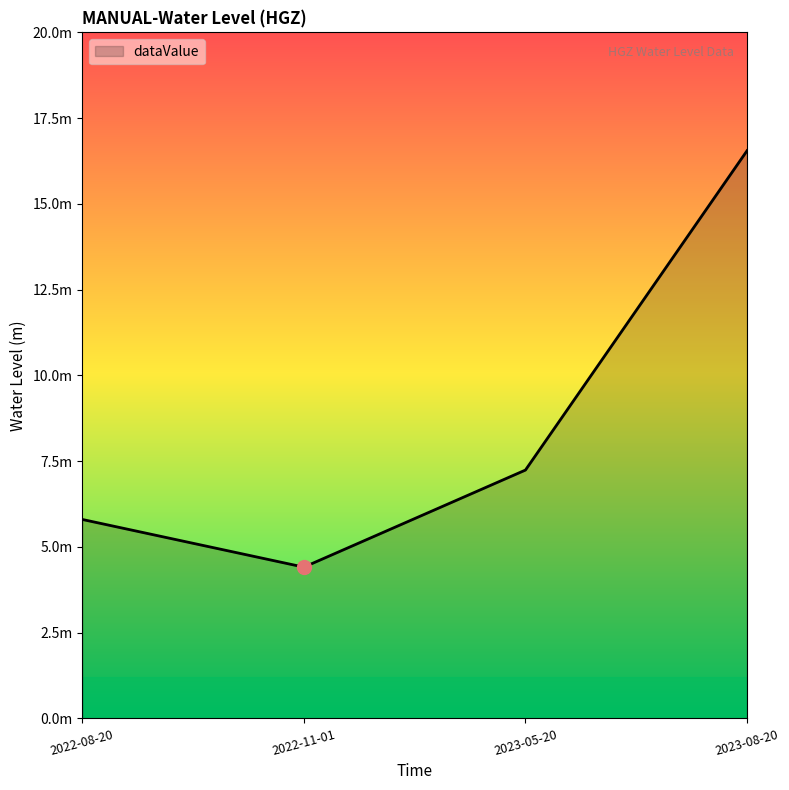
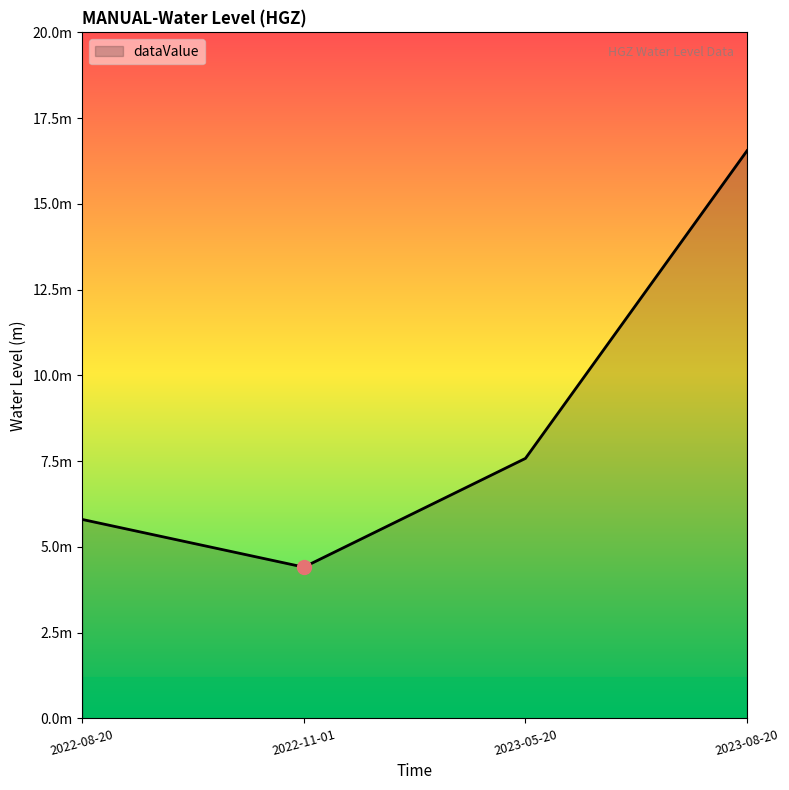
dataValue, 2023-05-20: 7.2m -> 7.6m
